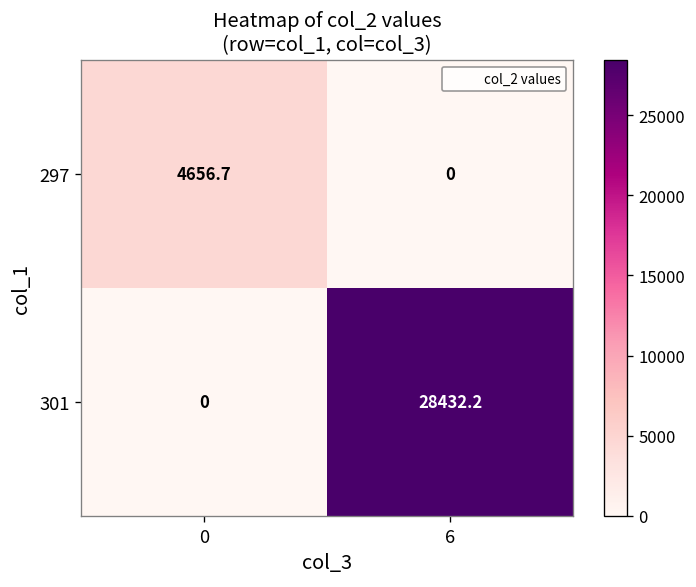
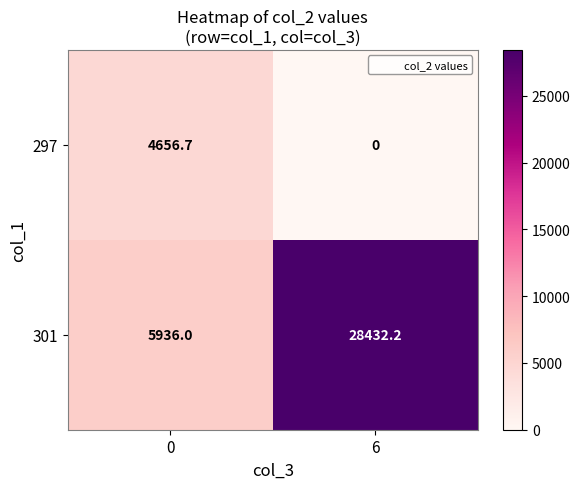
301, 0: 0 -> 5936.0
